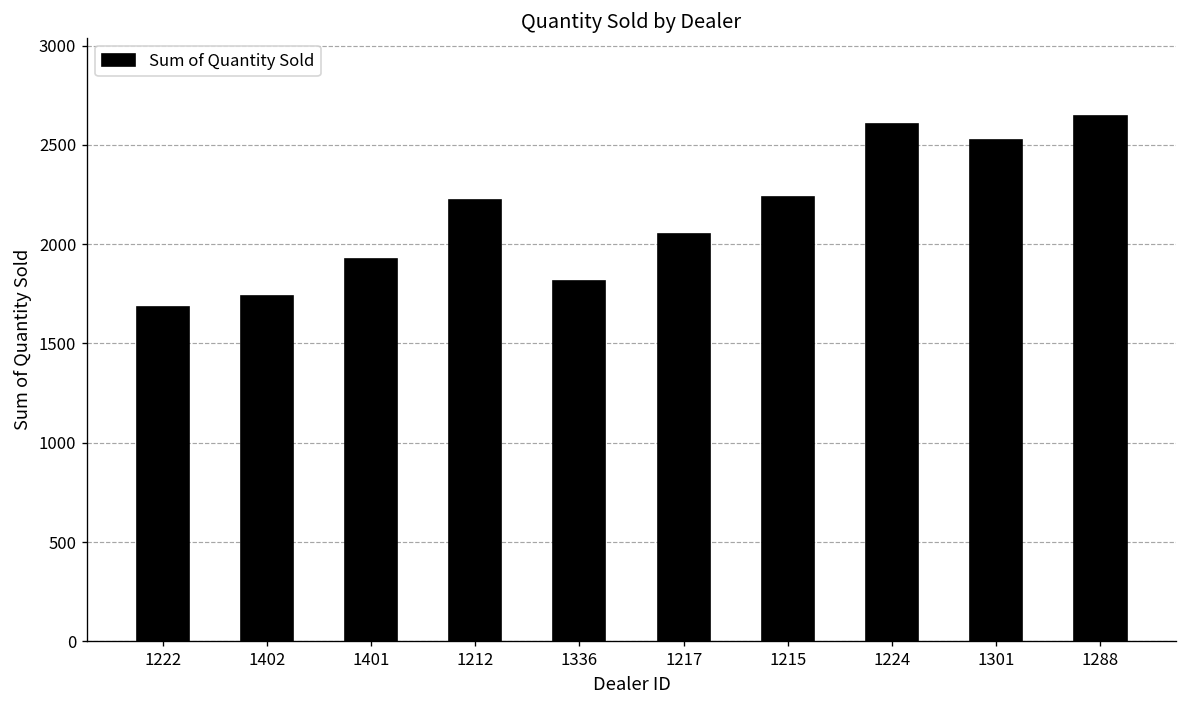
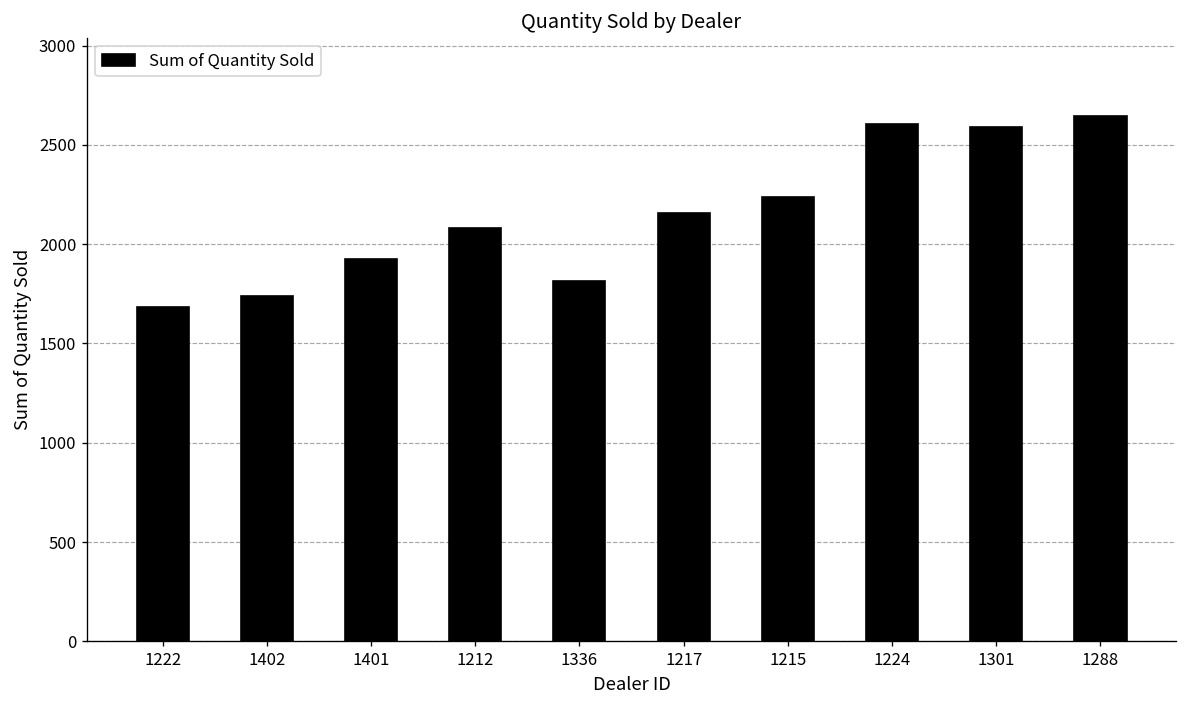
1212: 2220 -> 2080
1217: 2050 -> 2160
1301: 2520 -> 2590
